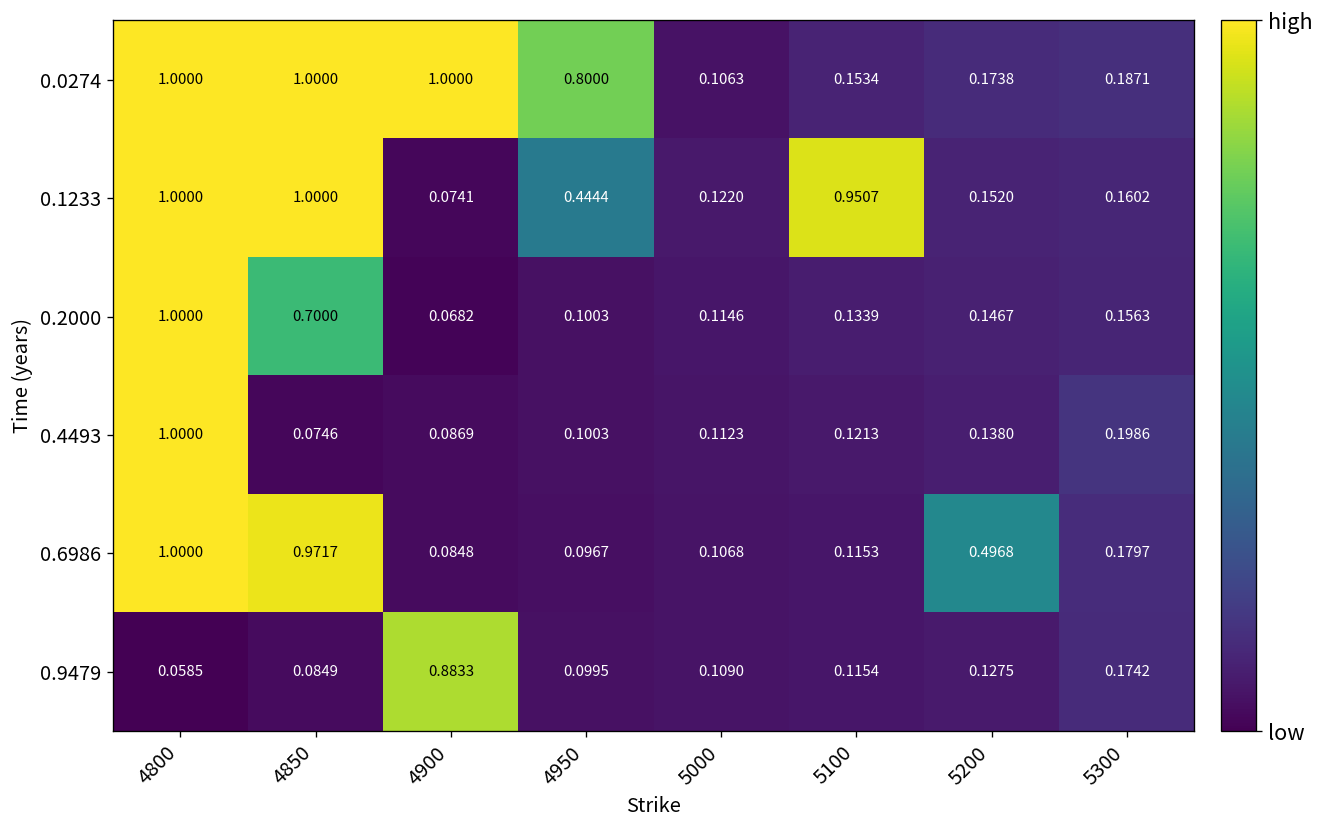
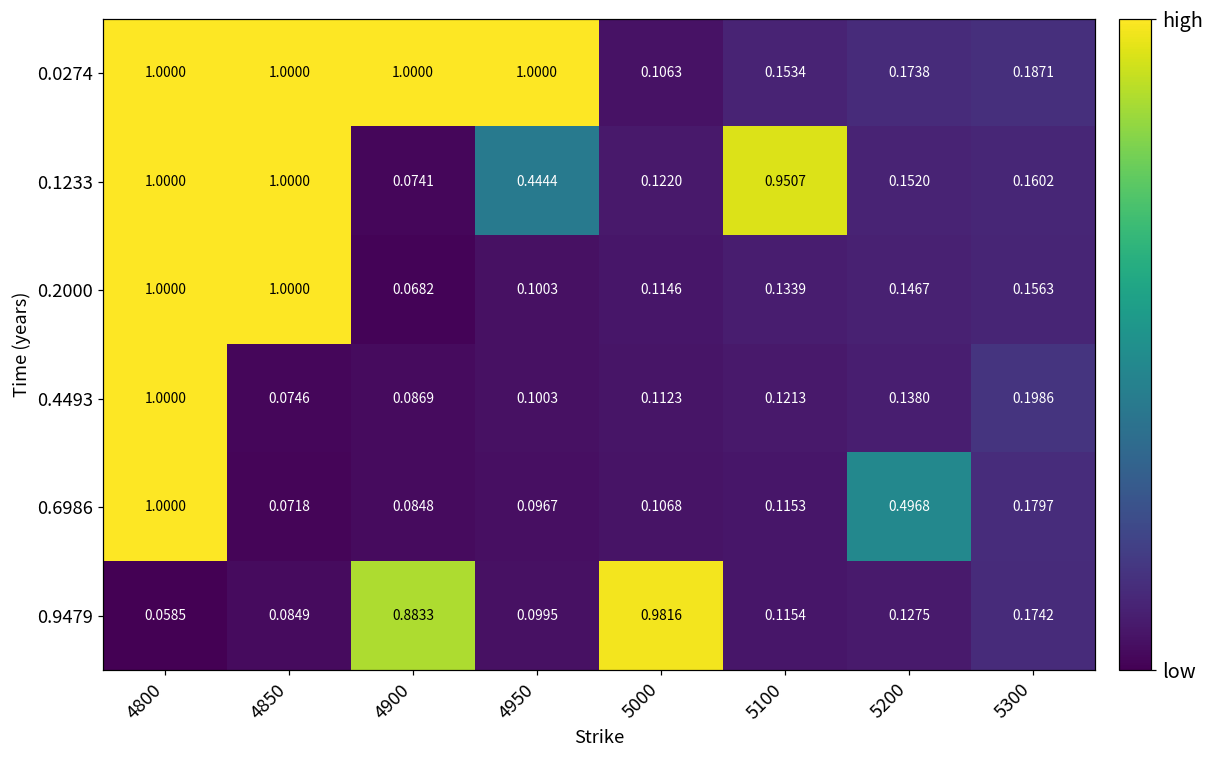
0.0274, 4950: 0.8000 -> 1.0000
0.2000, 4850: 0.7000 -> 1.0000
0.6986, 4850: 0.9717 -> 0.0718
0.9479, 5000: 0.1090 -> 0.9816
